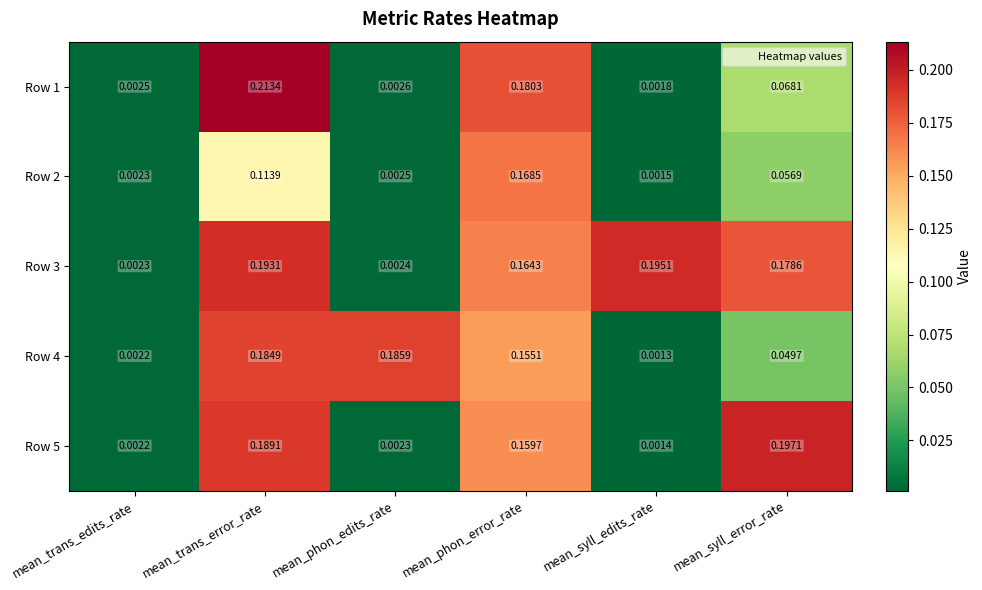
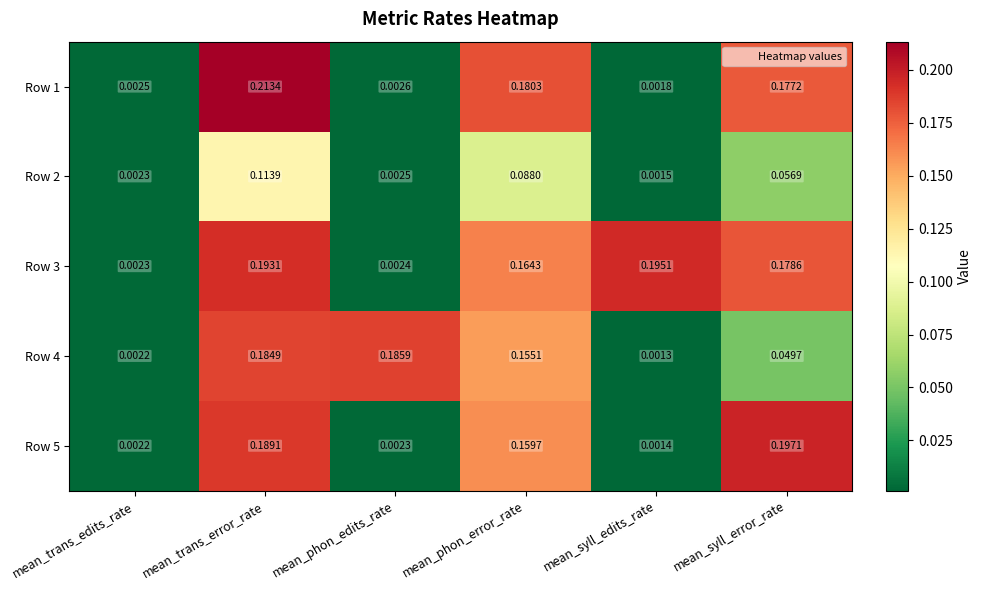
Row 1, mean_syll_error_rate: 0.0681 -> 0.1772
Row 2, mean_phon_error_rate: 0.1685 -> 0.0880
